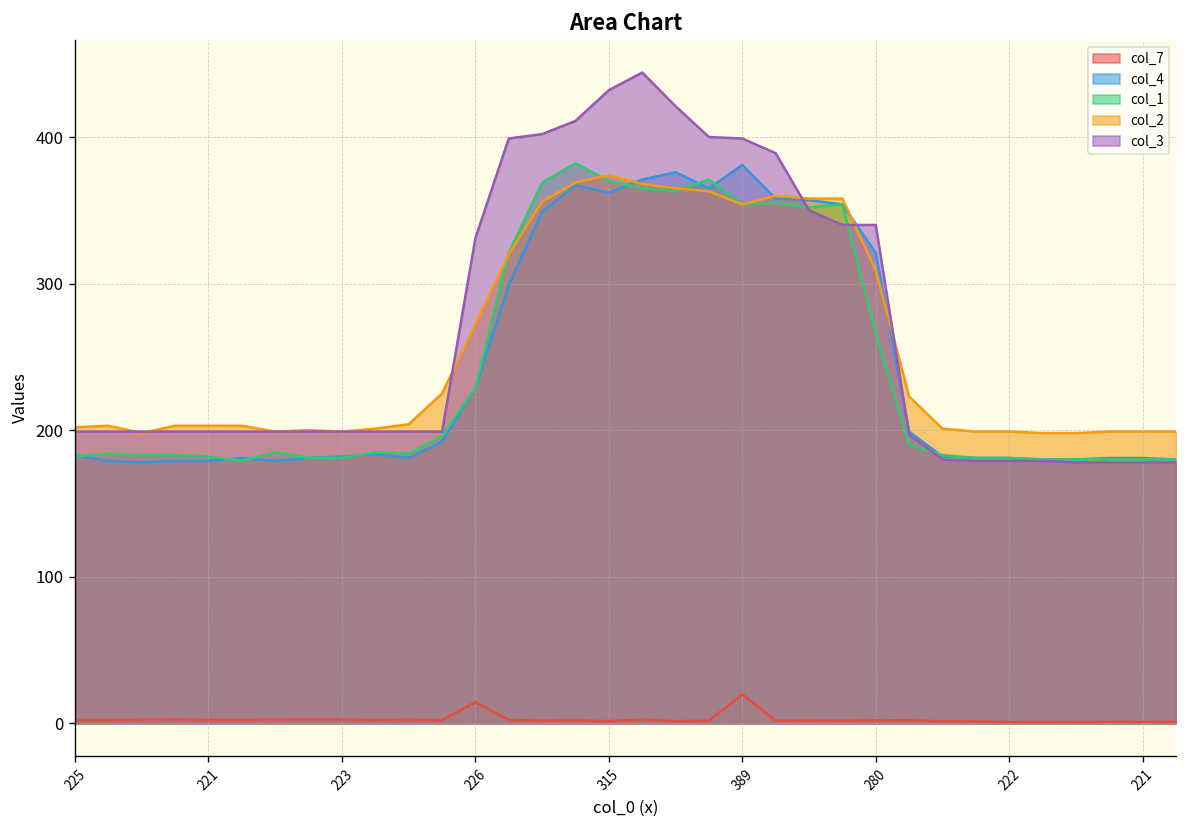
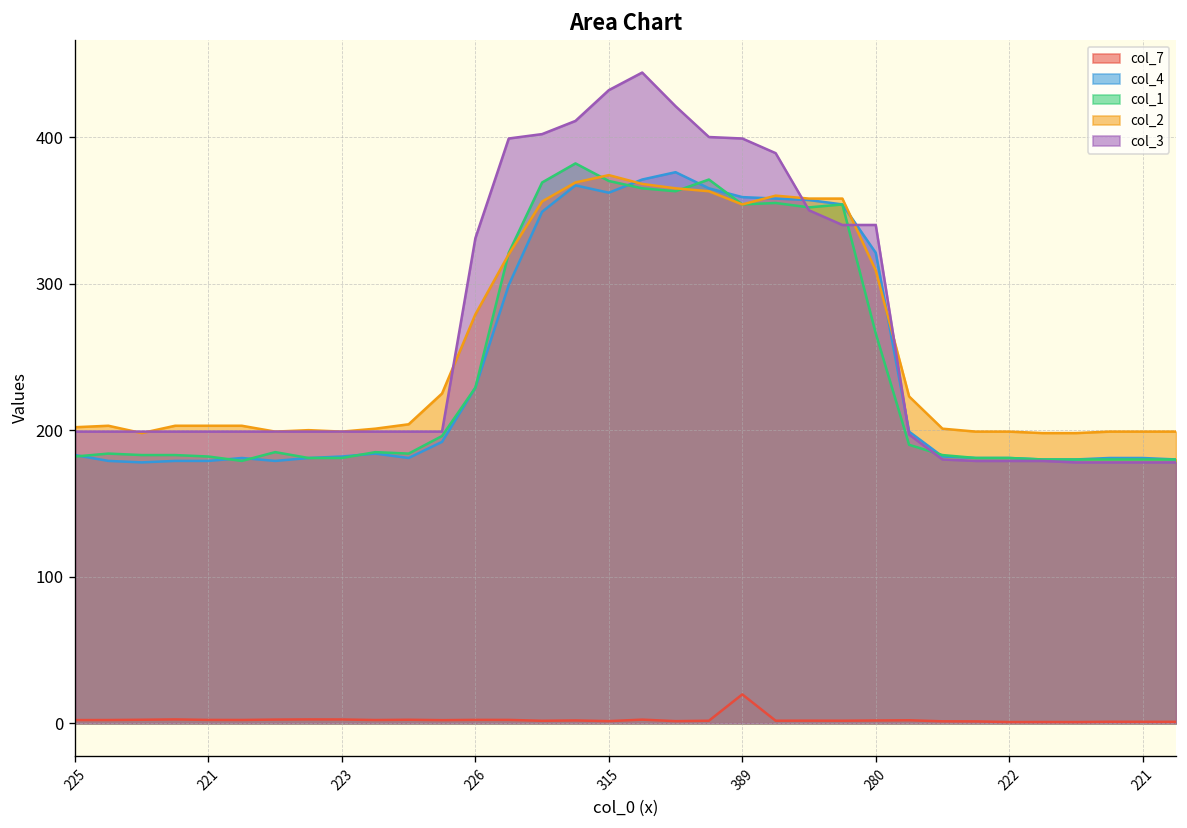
col_7, 226: 14 -> 2
col_2, 226: 272 -> 279
col_4, 389: 381 -> 359
